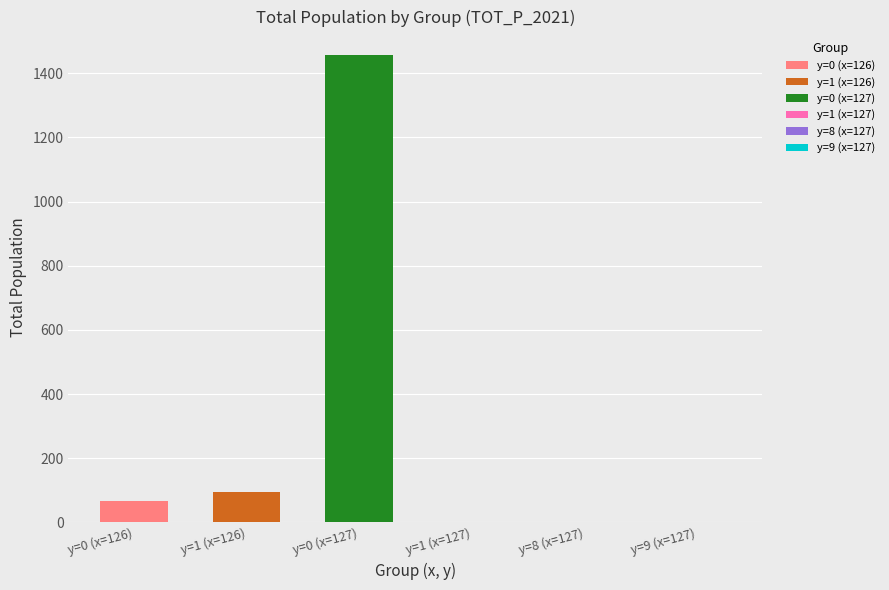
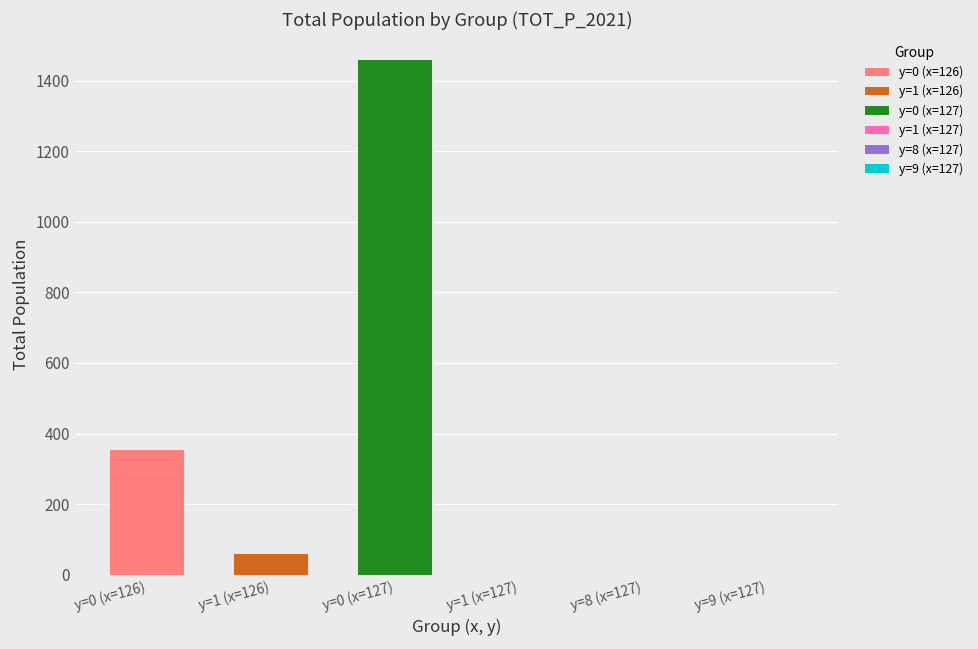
y=0 (x=126): 70 -> 350
y=1 (x=126): 90 -> 60
